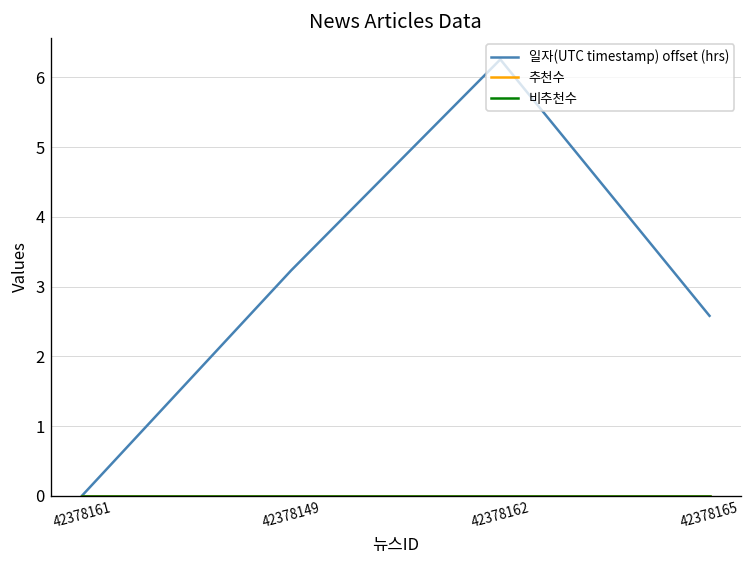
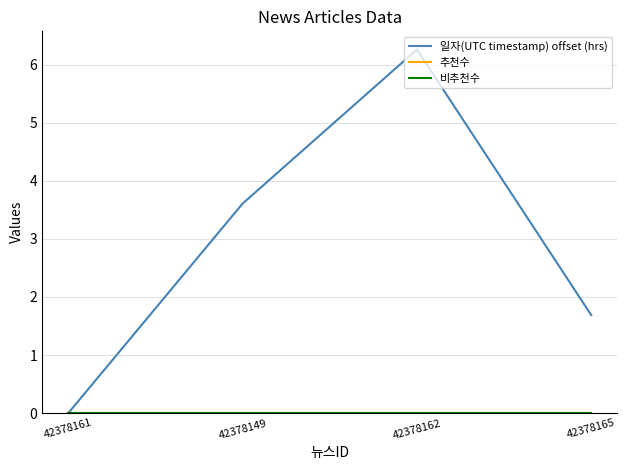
일자(UTC timestamp) offset (hrs), 42378149: 3.2 -> 3.6
일자(UTC timestamp) offset (hrs), 42378165: 2.6 -> 1.7
